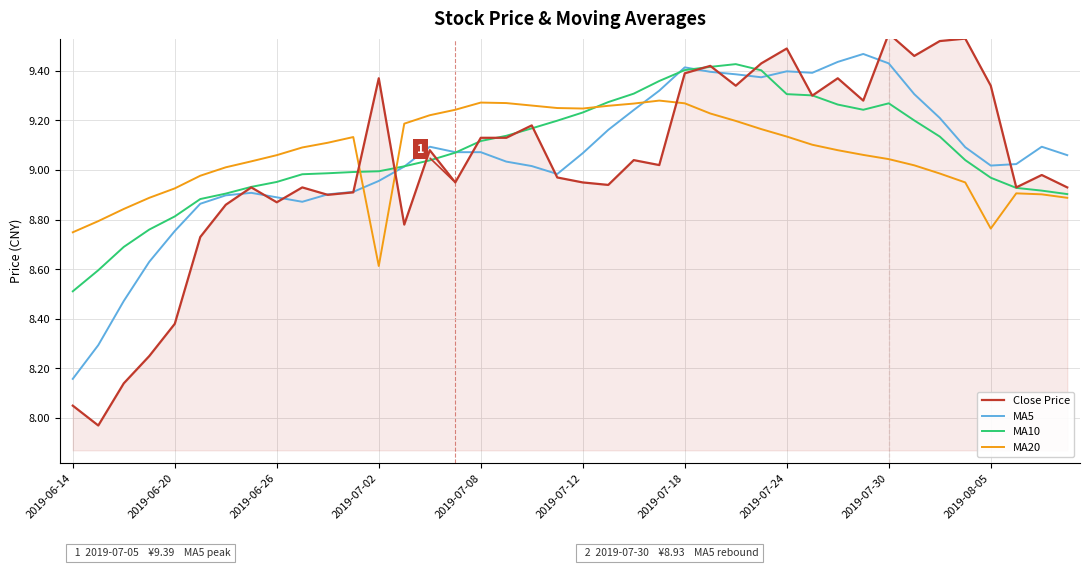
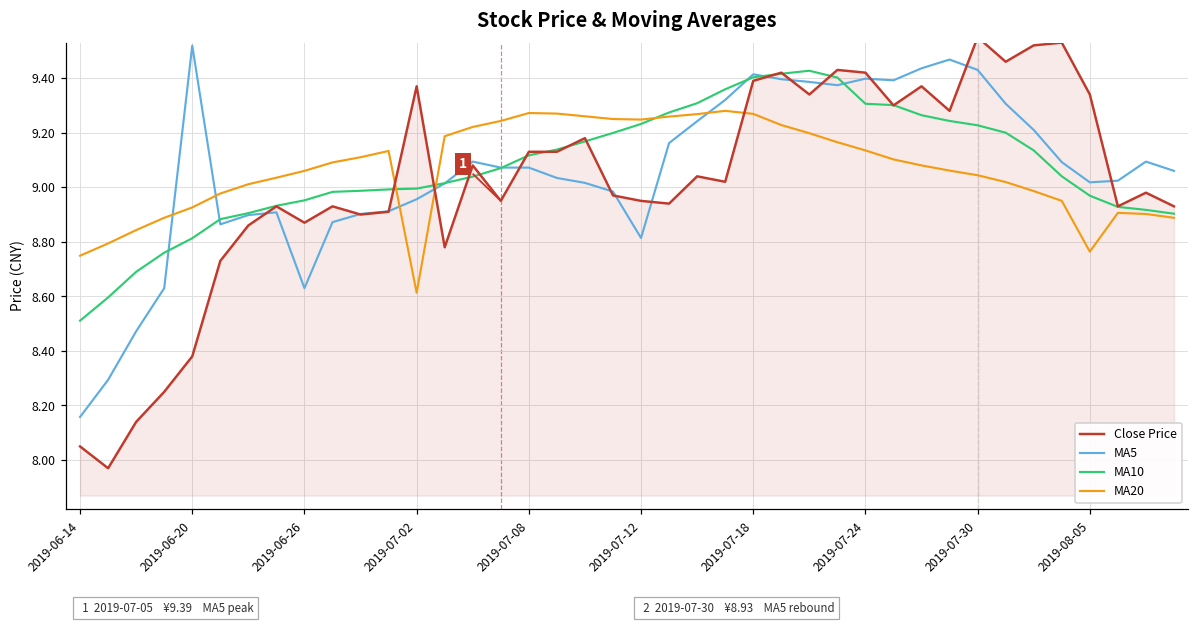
MA5, 2019-06-20: 8.75 -> 9.52
MA5, 2019-06-26: 8.89 -> 8.63
MA5, 2019-07-12: 9.07 -> 8.81
Close Price, 2019-07-24: 9.49 -> 9.42
MA10, 2019-07-30: 9.27 -> 9.23
